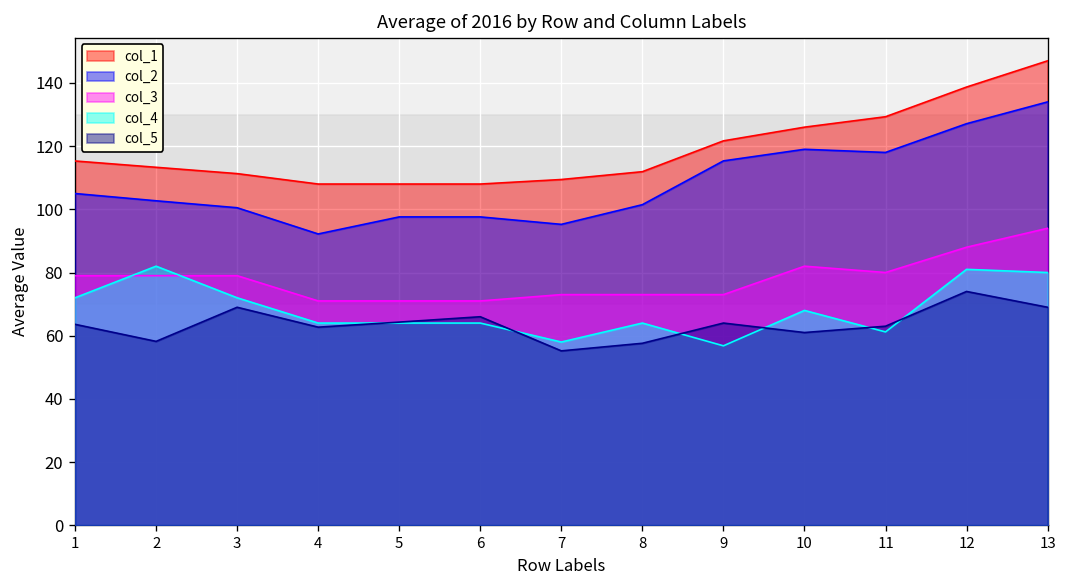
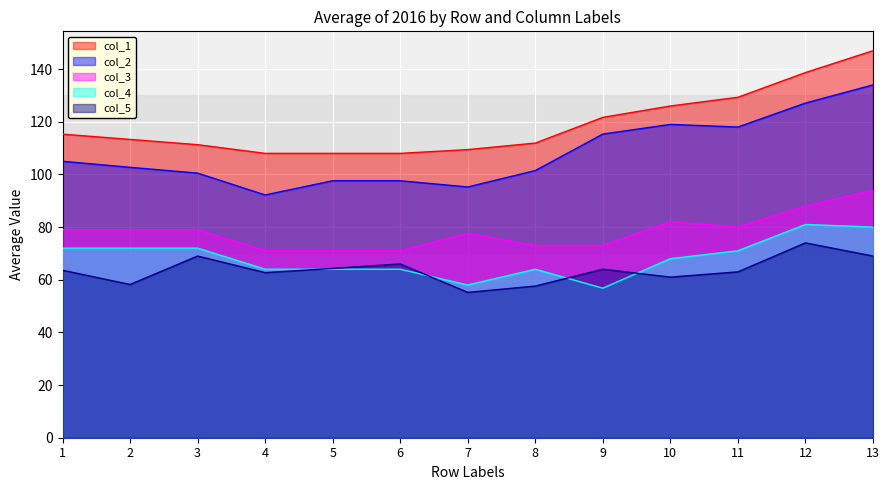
col_4, 2: 82 -> 72
col_3, 7: 73 -> 78
col_4, 11: 61 -> 71
